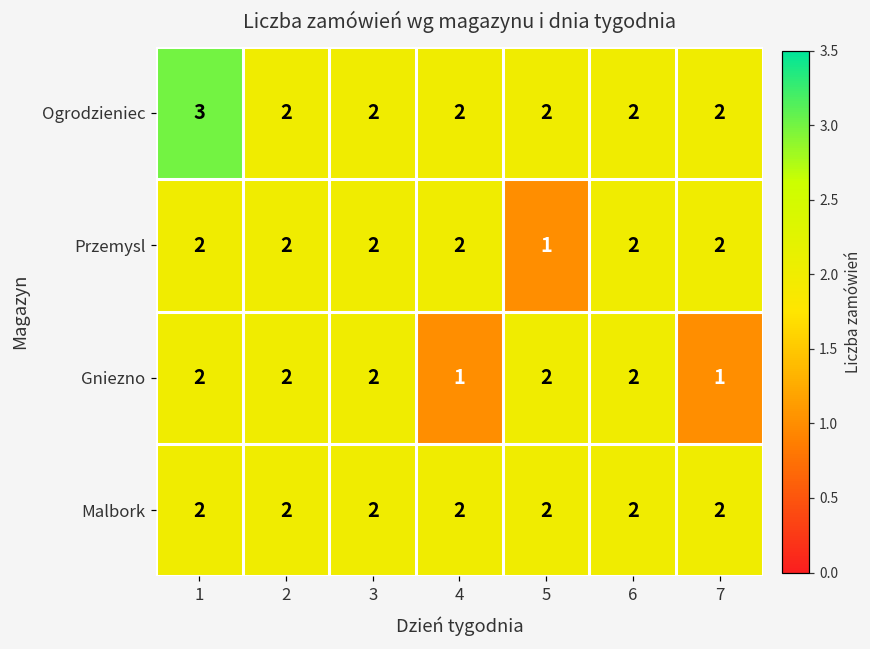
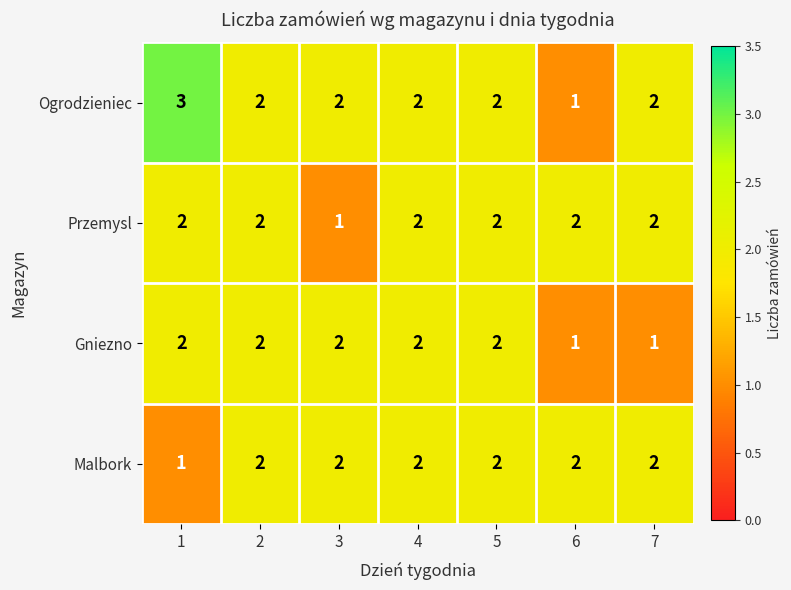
Ogrodzieniec, 6: 2 -> 1
Przemysl, 3: 2 -> 1
Przemysl, 5: 1 -> 2
Gniezno, 4: 1 -> 2
Gniezno, 6: 2 -> 1
Malbork, 1: 2 -> 1
